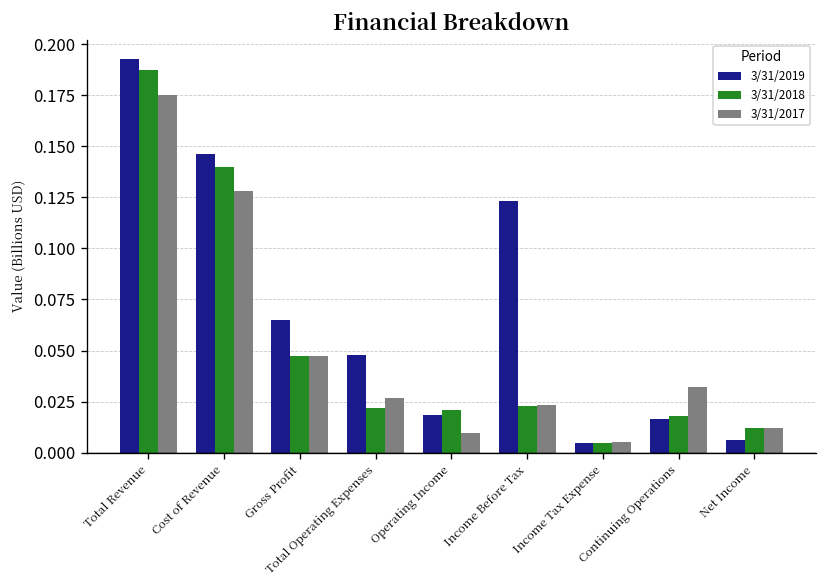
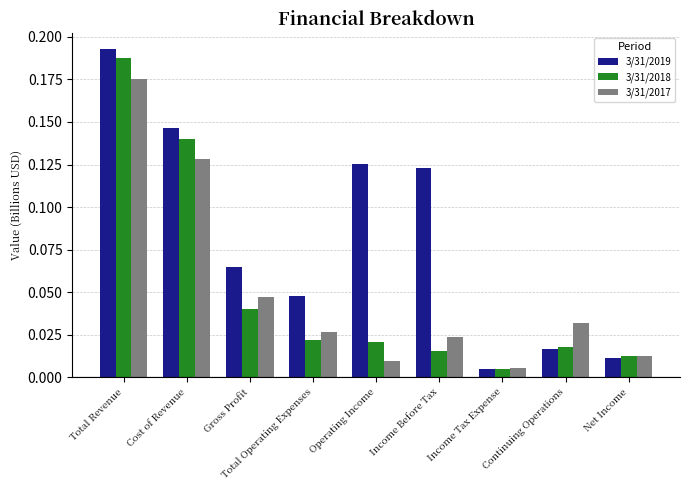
3/31/2018, Gross Profit: 0.047 -> 0.040
3/31/2019, Operating Income: 0.018 -> 0.125
3/31/2018, Income Before Tax: 0.023 -> 0.016
3/31/2019, Net Income: 0.006 -> 0.012
